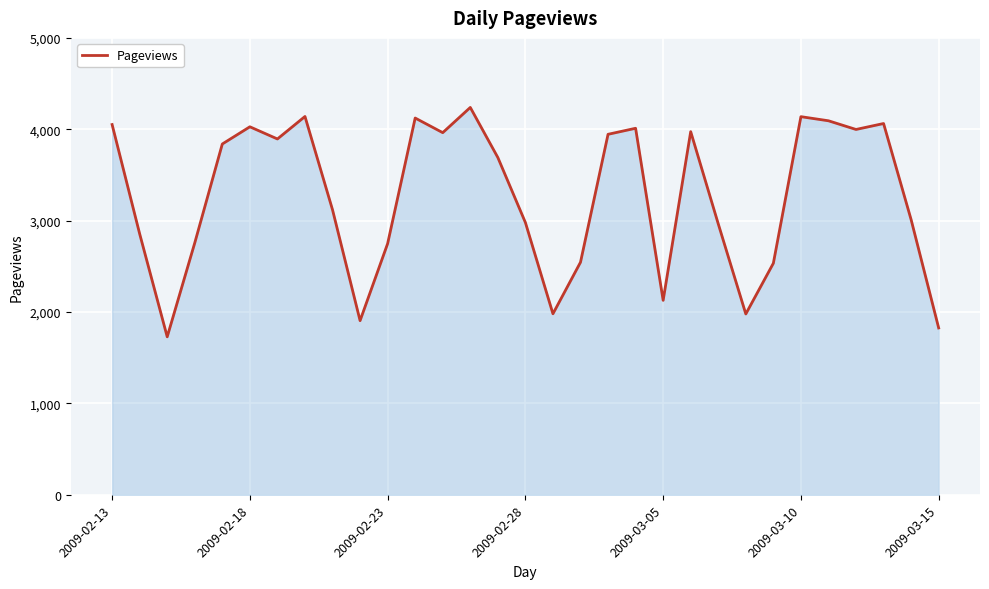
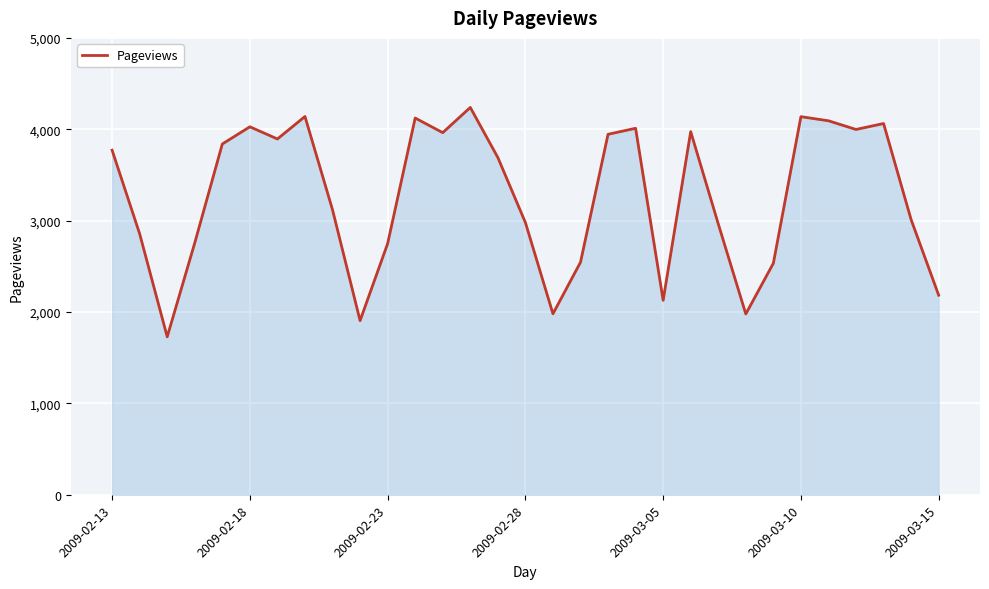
2009-02-13: 4,100 -> 3,800
2009-03-15: 1,800 -> 2,200
